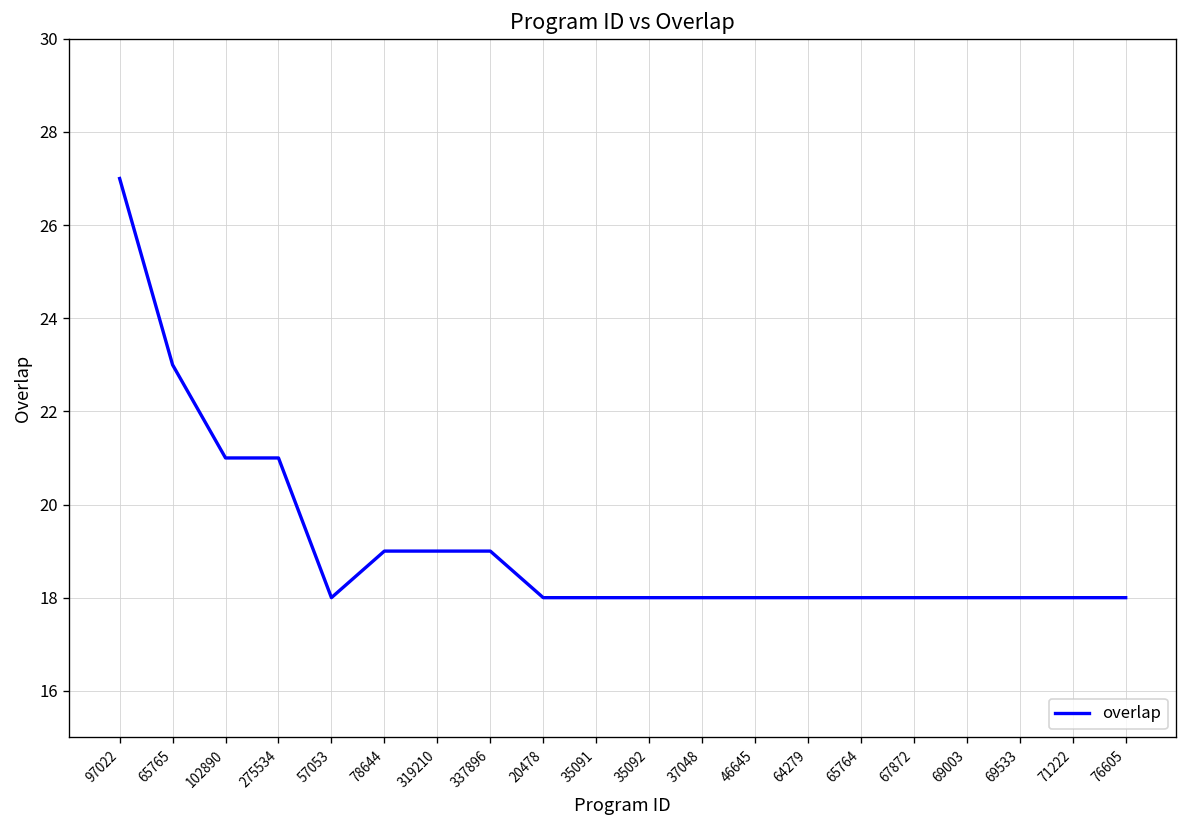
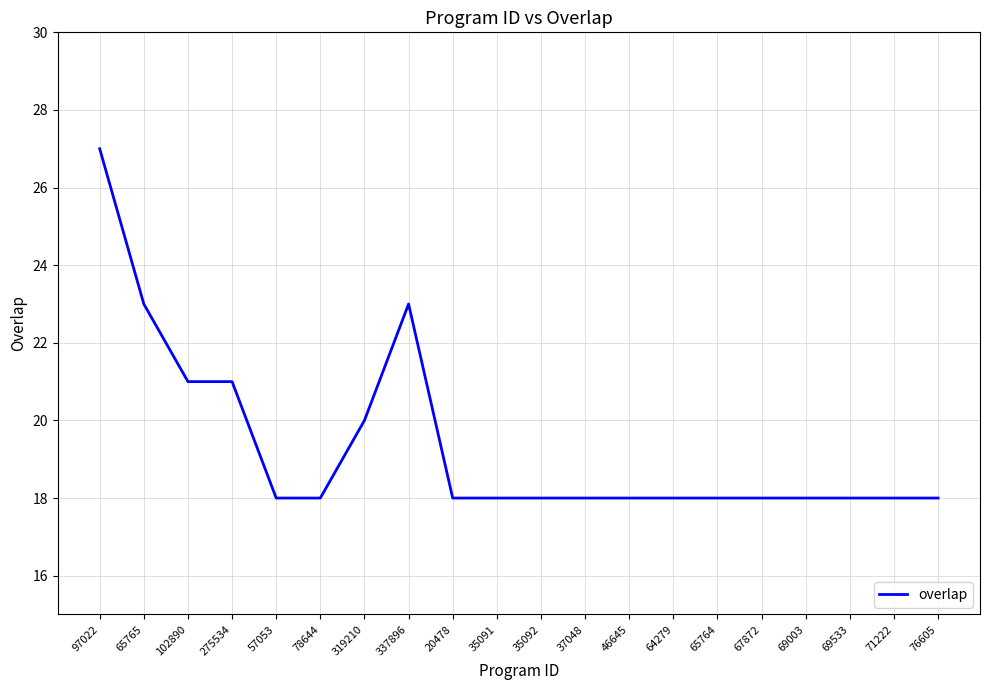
78644: 19 -> 18
319210: 19 -> 20
337896: 19 -> 23
